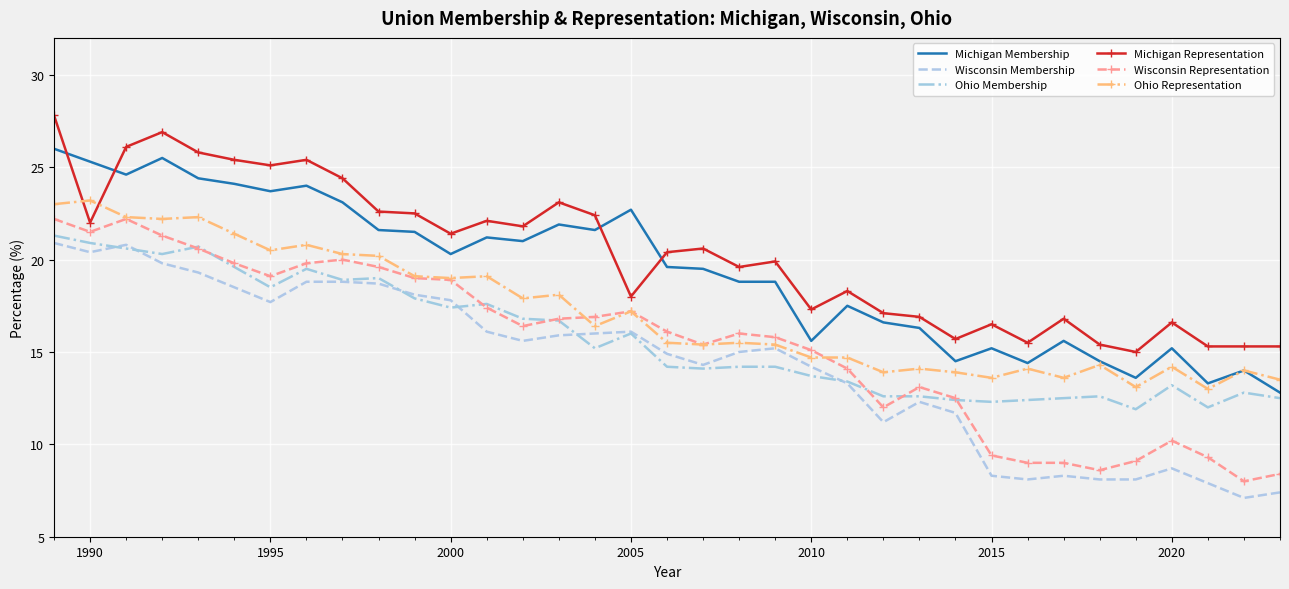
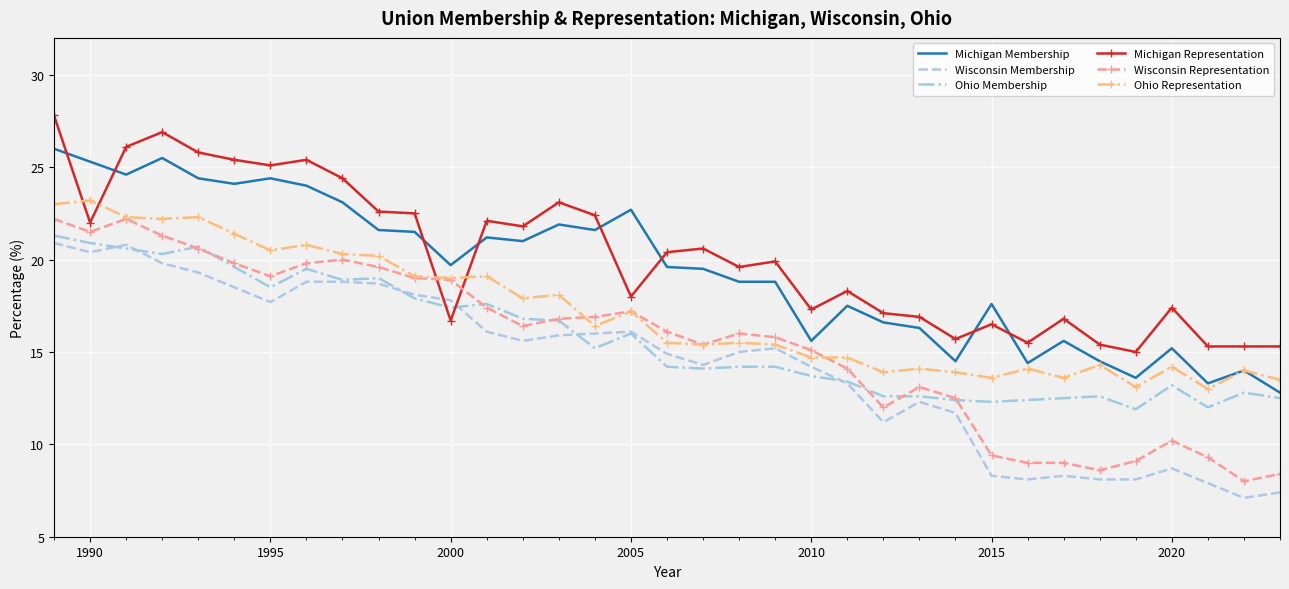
Michigan Membership, 1995: 23.7 -> 24.4
Michigan Membership, 2000: 20.3 -> 19.7
Michigan Representation, 2000: 21.4 -> 16.7
Michigan Membership, 2015: 15.2 -> 17.6
Michigan Representation, 2020: 16.6 -> 17.4
